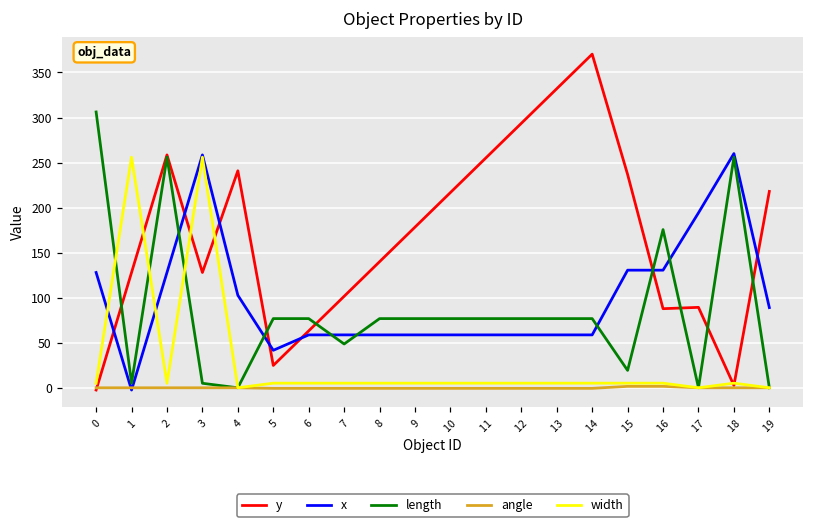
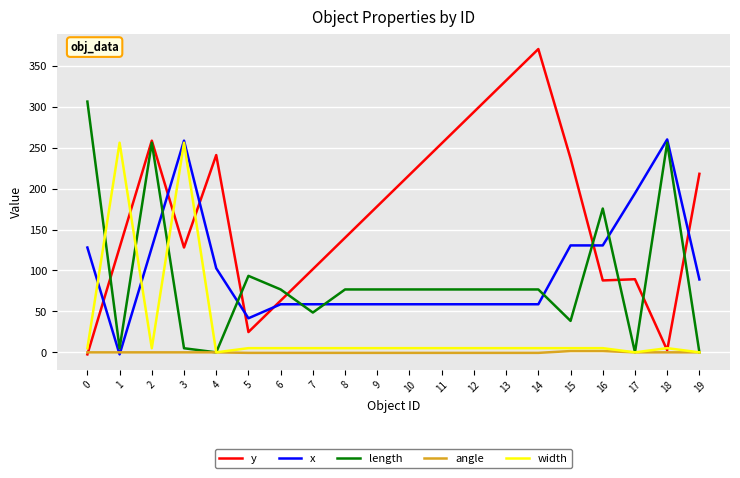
length, 5: 80 -> 90
length, 15: 20 -> 40
